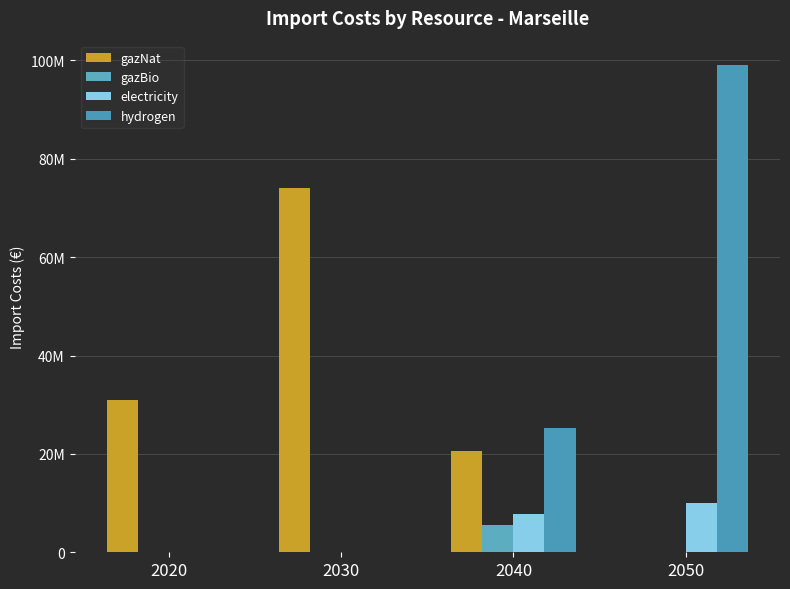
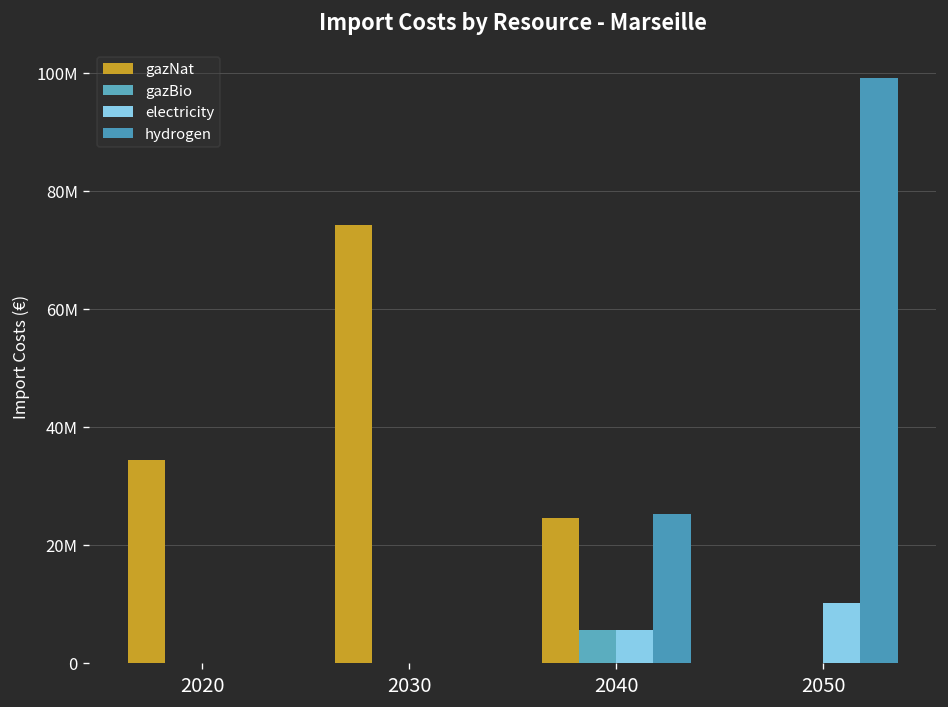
gazNat, 2020: 31000000 -> 34000000
gazNat, 2040: 21000000 -> 25000000
electricity, 2040: 8000000 -> 6000000
